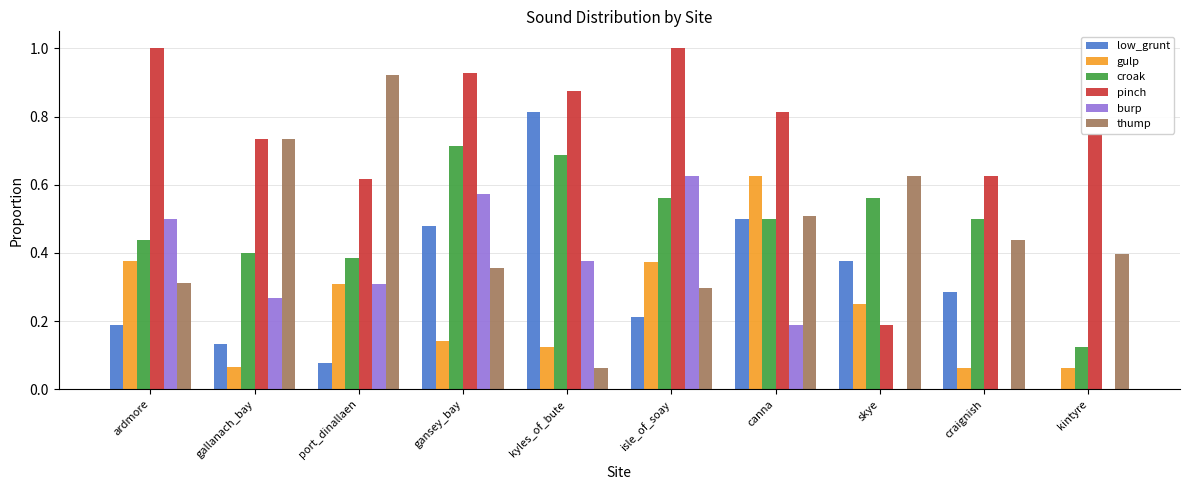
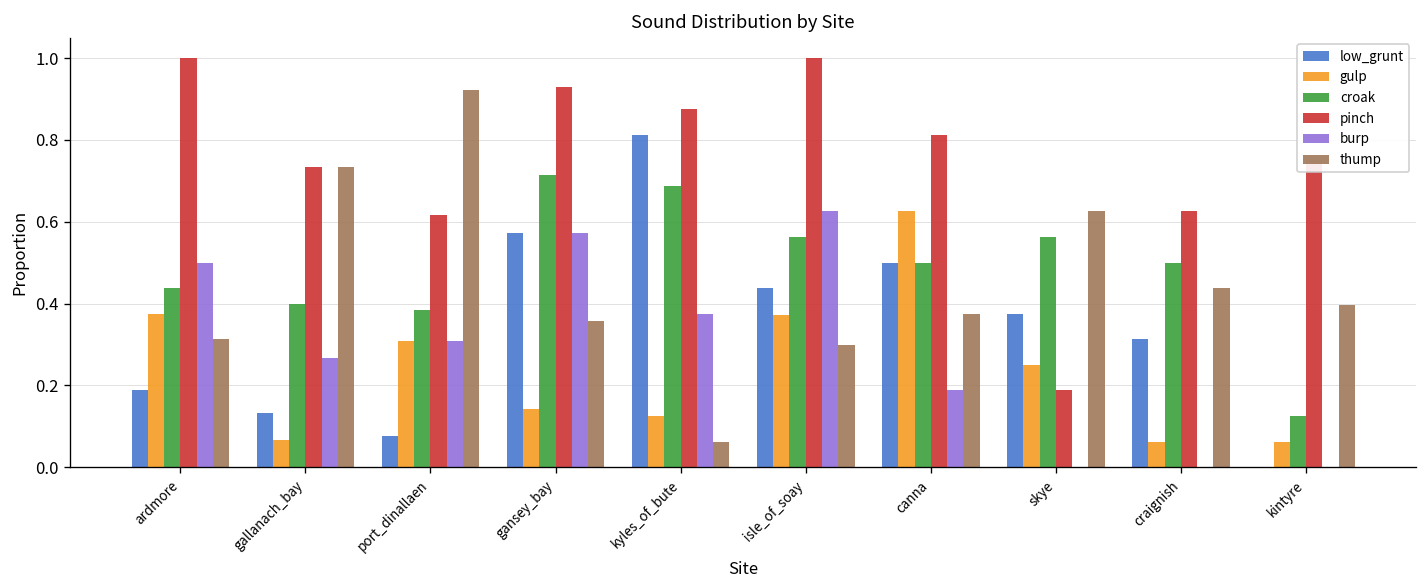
low_grunt, gansey_bay: 0.48 -> 0.57
low_grunt, isle_of_soay: 0.21 -> 0.44
thump, canna: 0.51 -> 0.38
low_grunt, craignish: 0.29 -> 0.31
